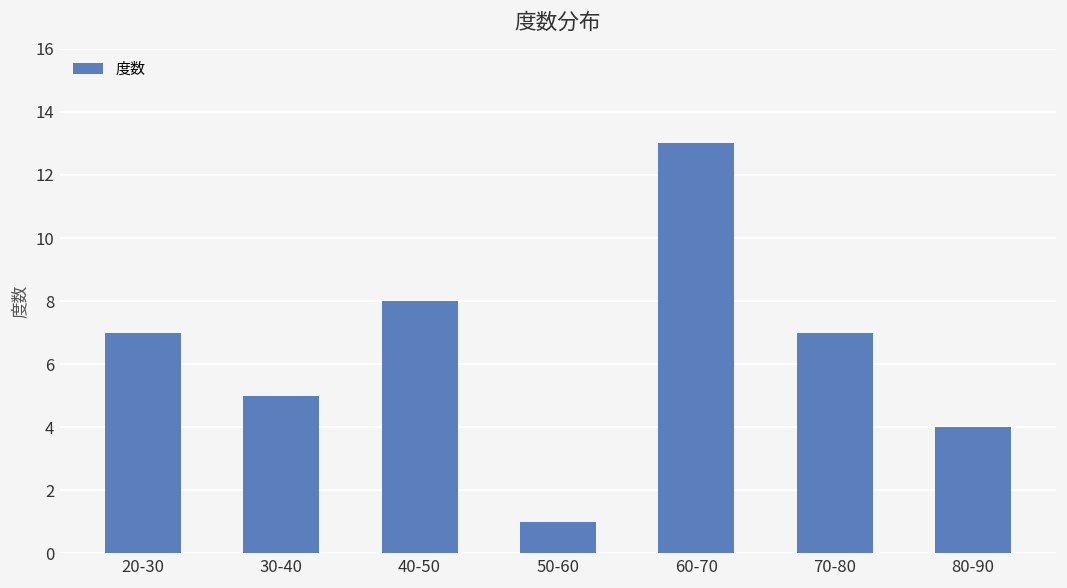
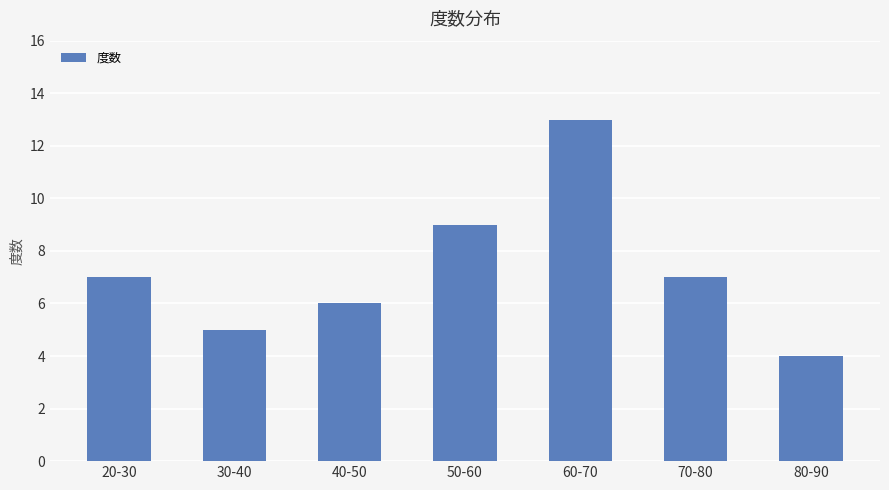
40-50: 8 -> 6
50-60: 1 -> 9
